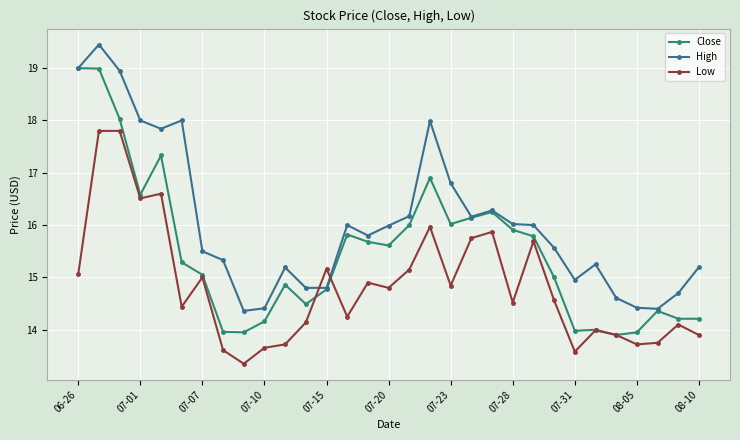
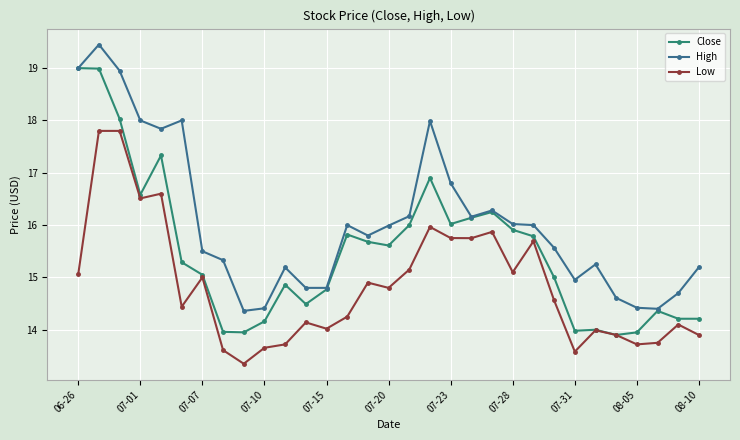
Low, 07-15: 15.2 -> 14.0
Low, 07-23: 14.8 -> 15.8
Low, 07-28: 14.5 -> 15.1
